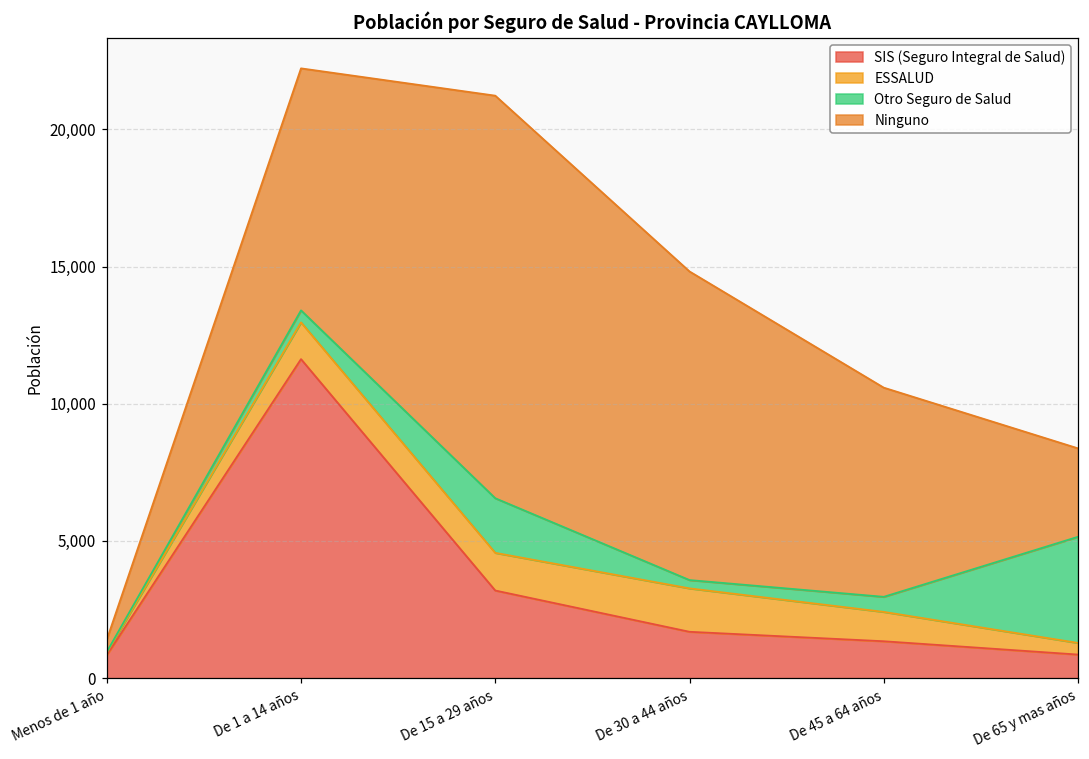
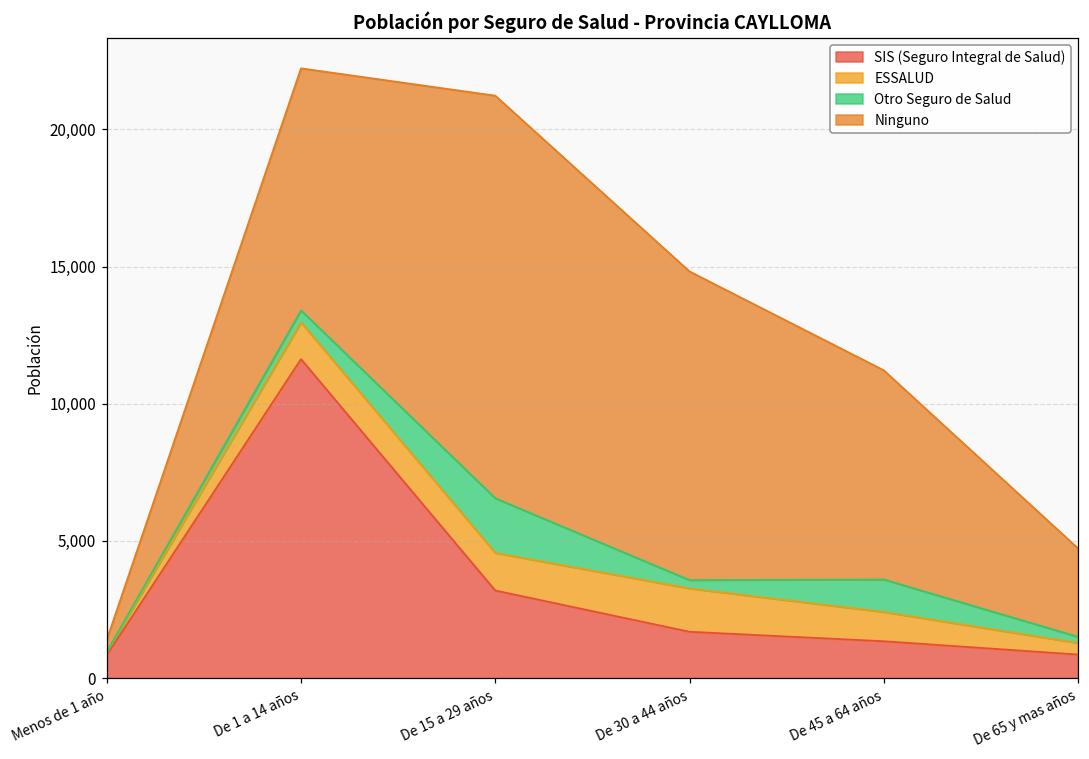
Otro Seguro de Salud, De 45 a 64 años: 500 -> 1,200
Otro Seguro de Salud, De 65 y mas años: 3,900 -> 200
